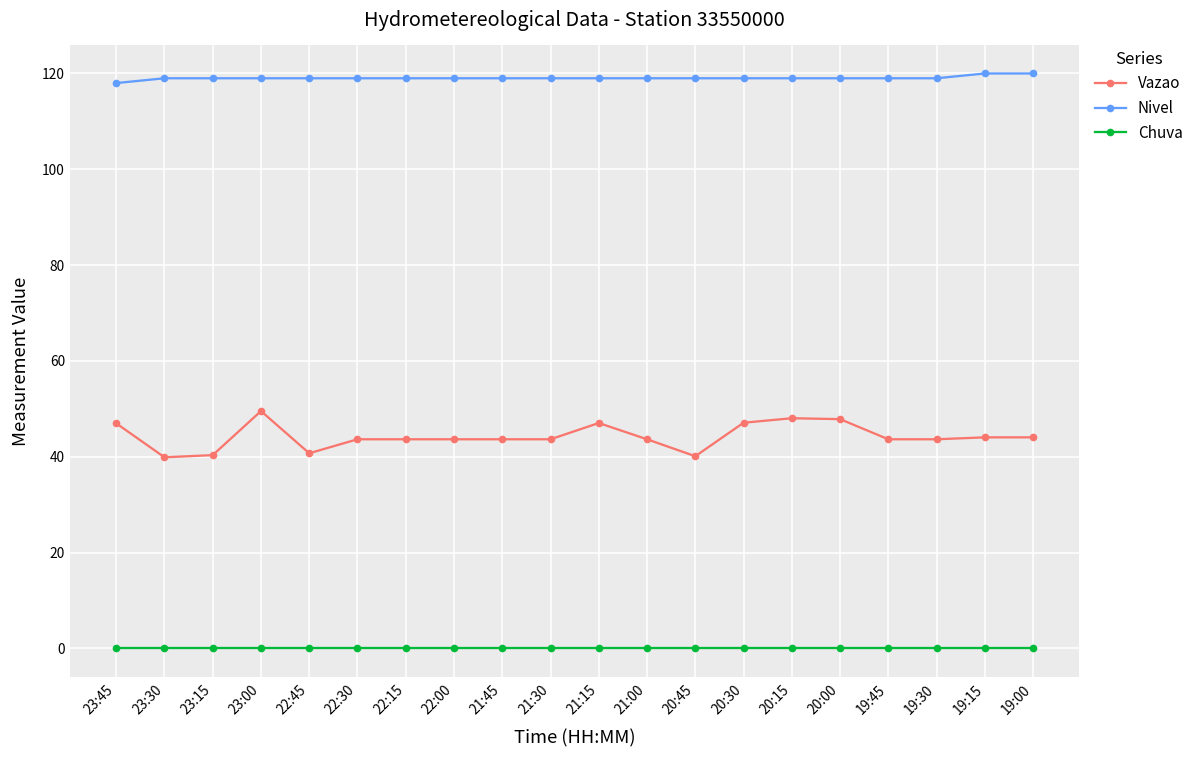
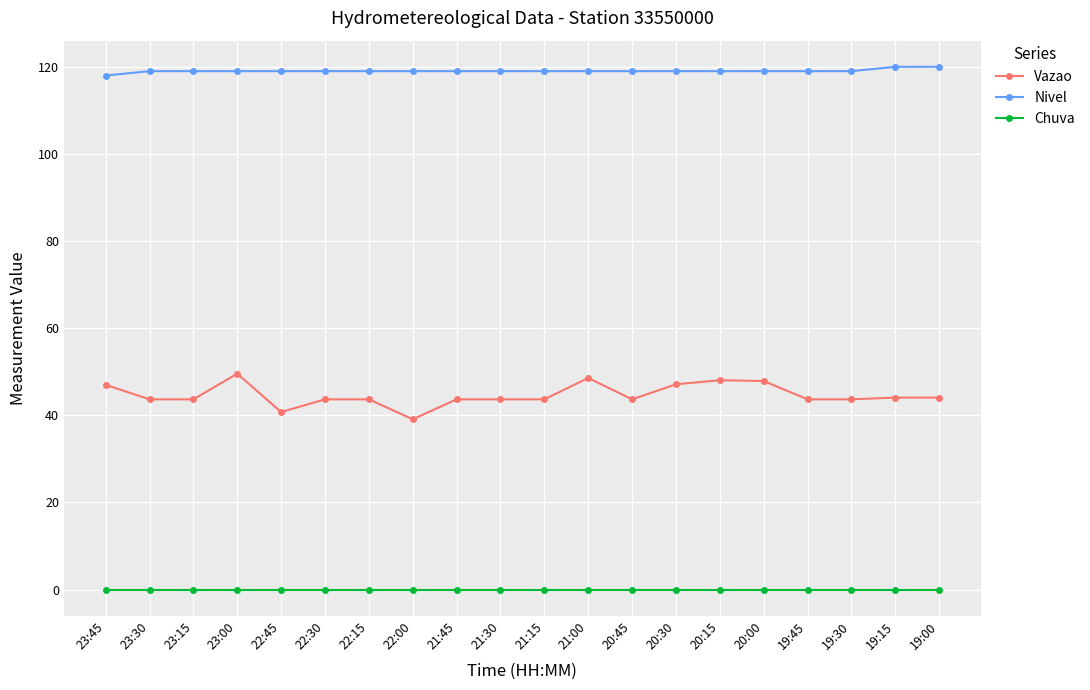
Vazao, 23:30: 40 -> 44
Vazao, 23:15: 40 -> 44
Vazao, 22:00: 44 -> 39
Vazao, 21:15: 47 -> 44
Vazao, 21:00: 44 -> 49
Vazao, 20:45: 40 -> 44
